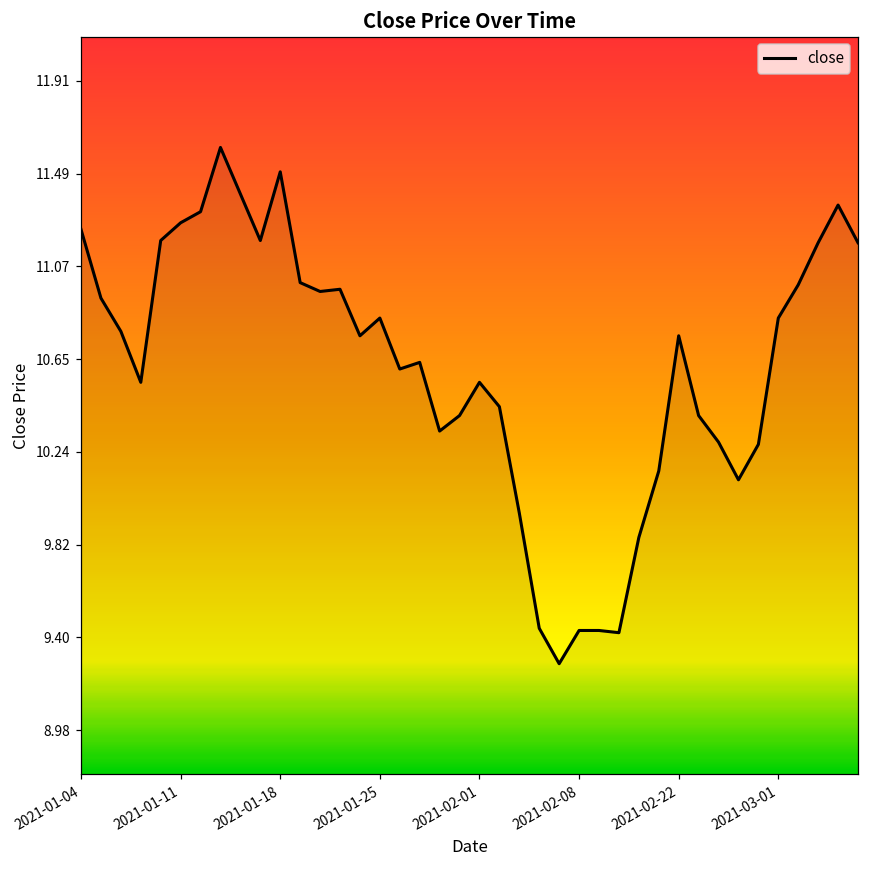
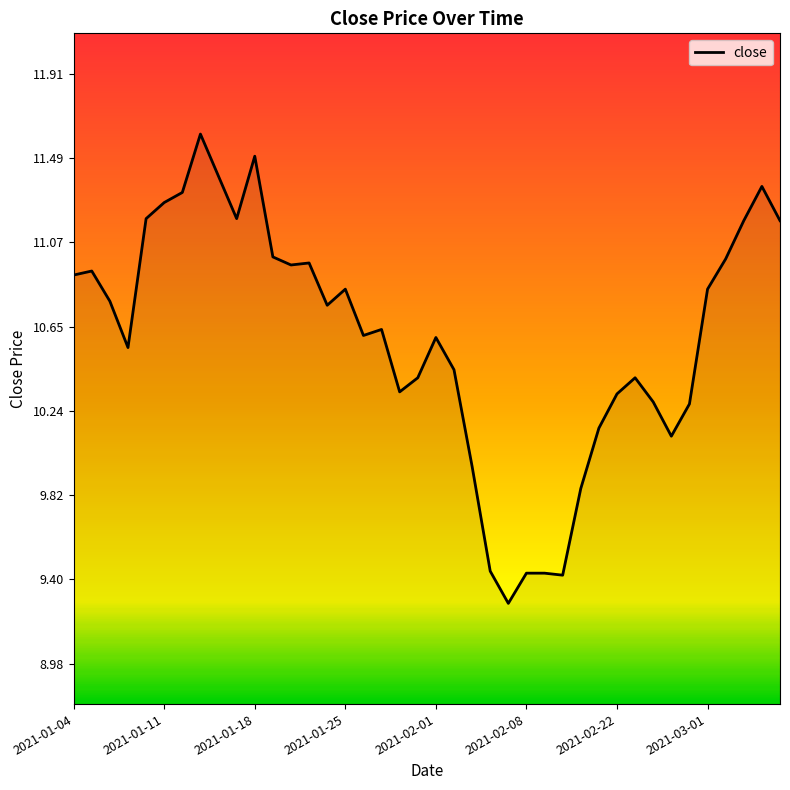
2021-01-04: 11.24 -> 10.91
2021-02-01: 10.55 -> 10.60
2021-02-22: 10.76 -> 10.32
